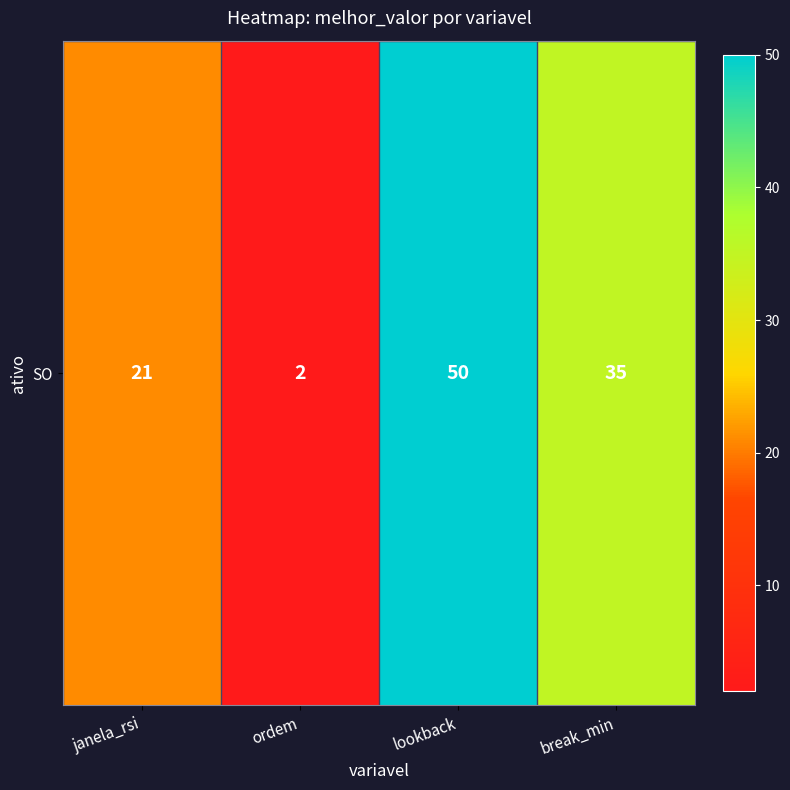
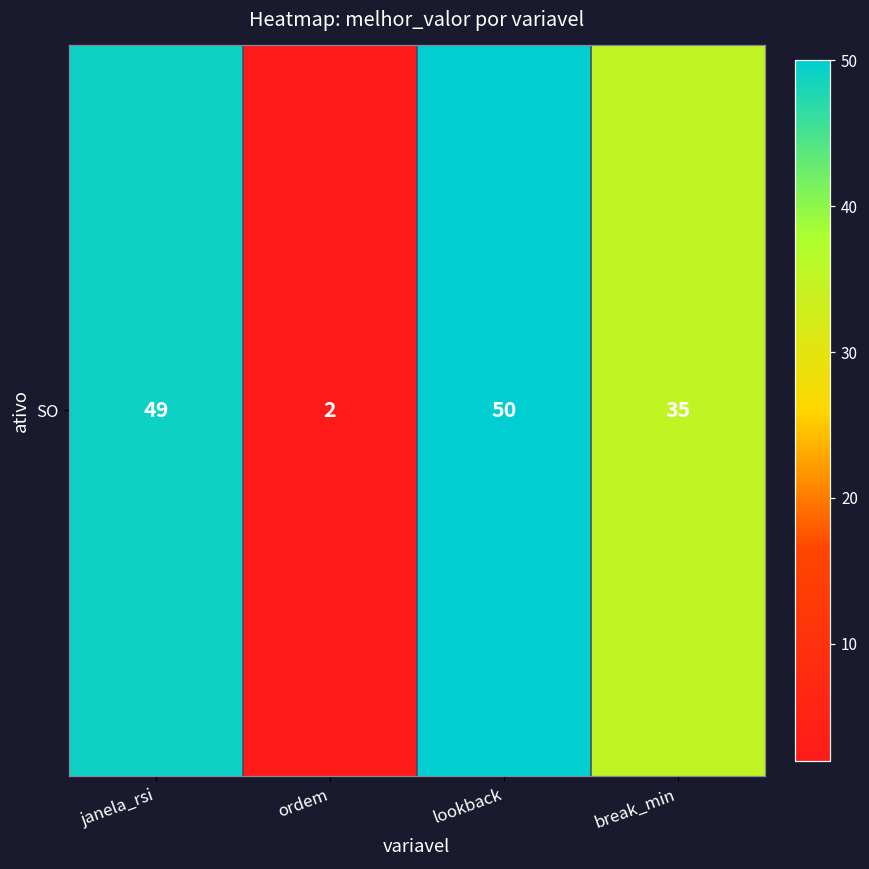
SO, janela_rsi: 21 -> 49
